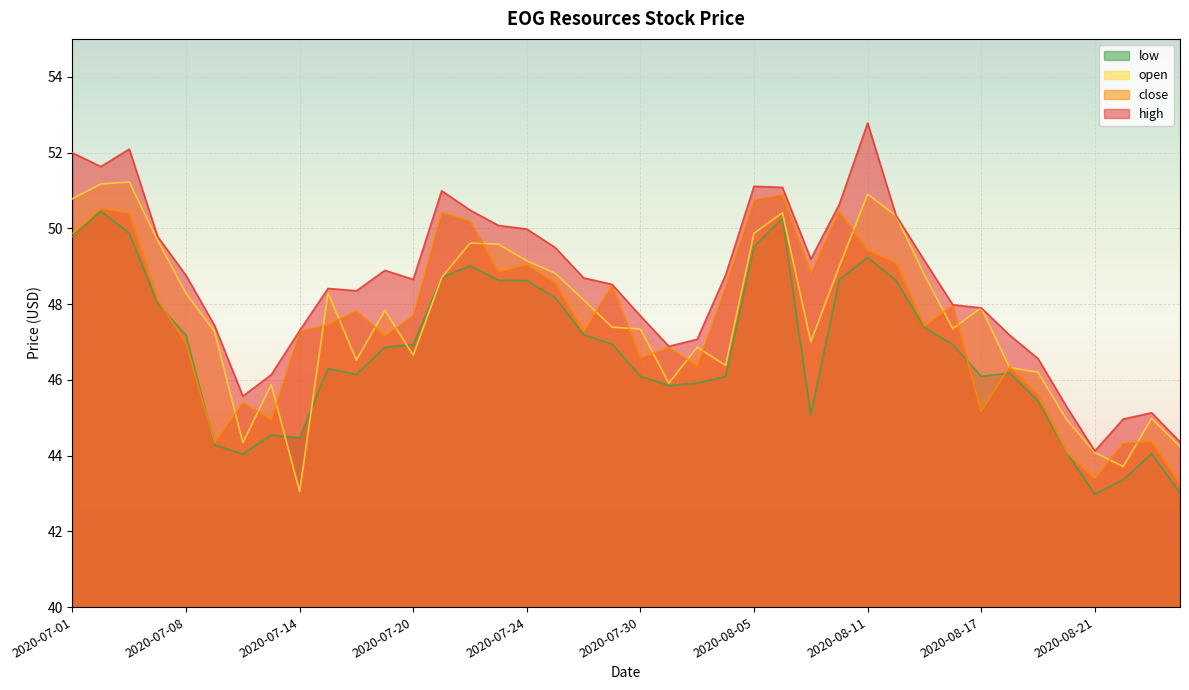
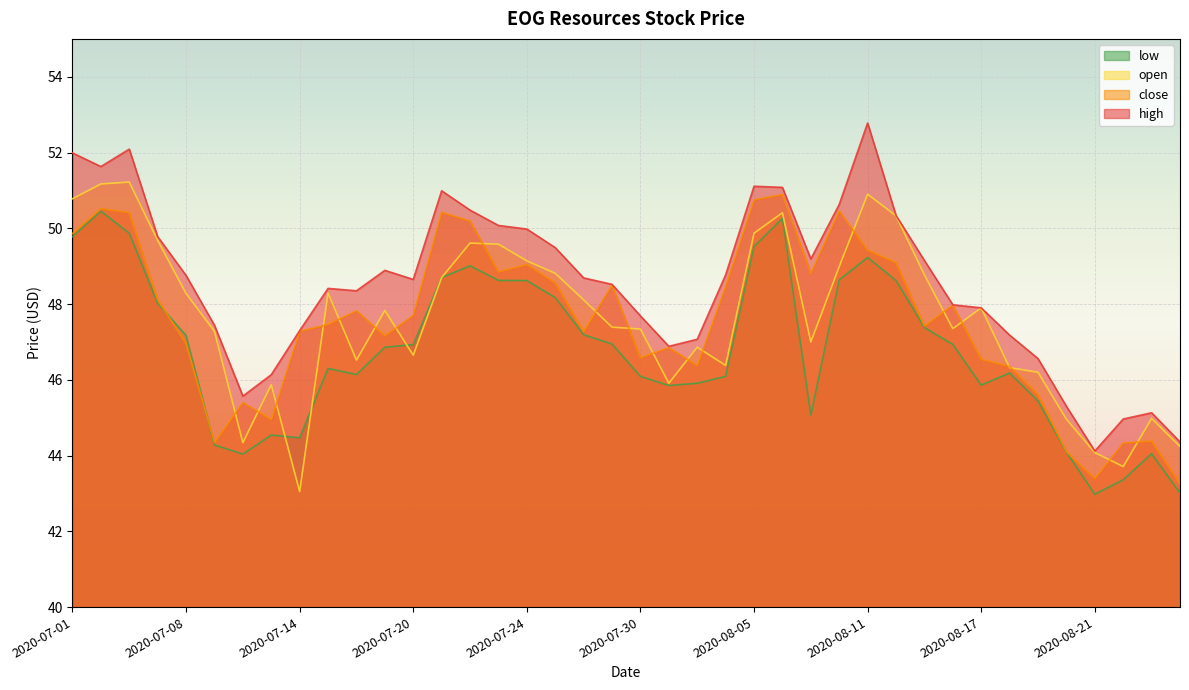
low, 2020-08-17: 46.1 -> 45.9
close, 2020-08-17: 45.2 -> 46.5
